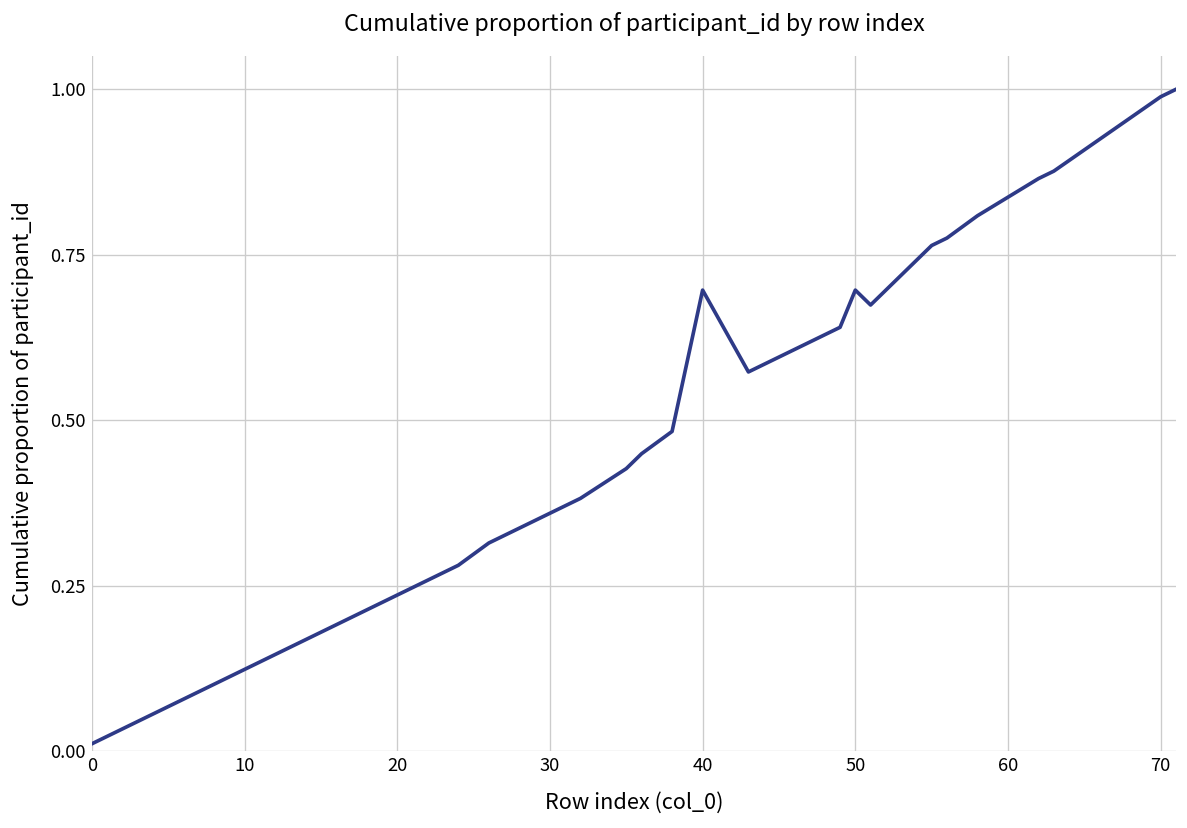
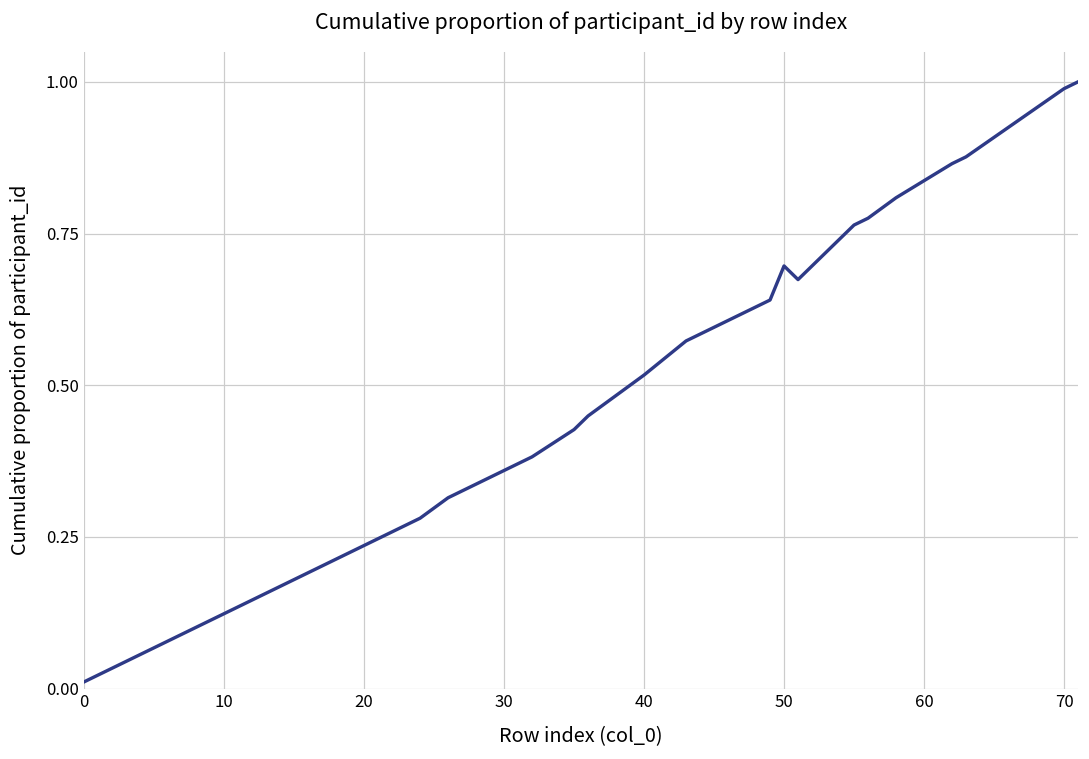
40: 0.70 -> 0.52
